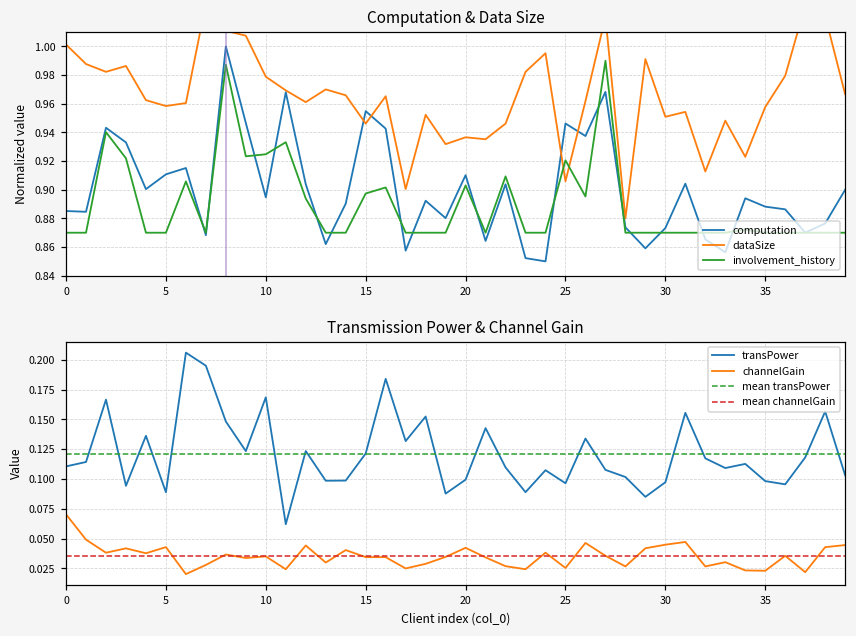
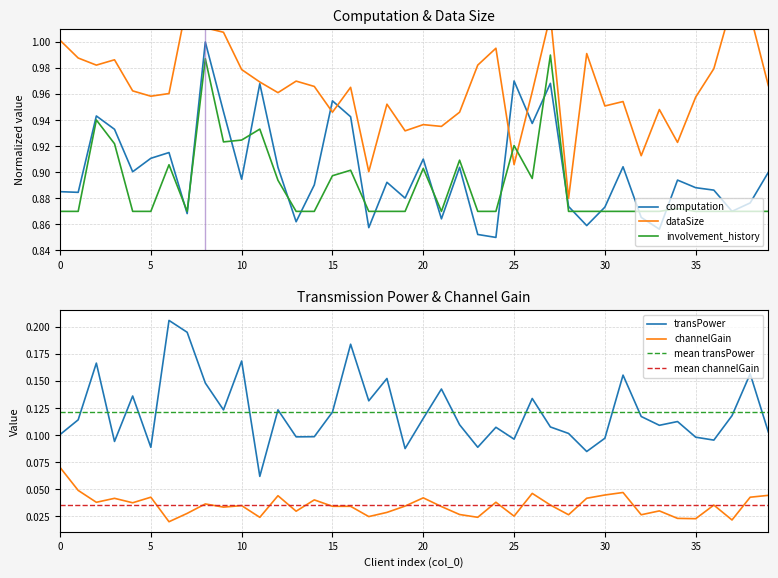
Computation & Data Size, computation, 25: 0.946 -> 0.970
Transmission Power & Channel Gain, transPower, 0: 0.111 -> 0.101
Transmission Power & Channel Gain, transPower, 20: 0.099 -> 0.116
